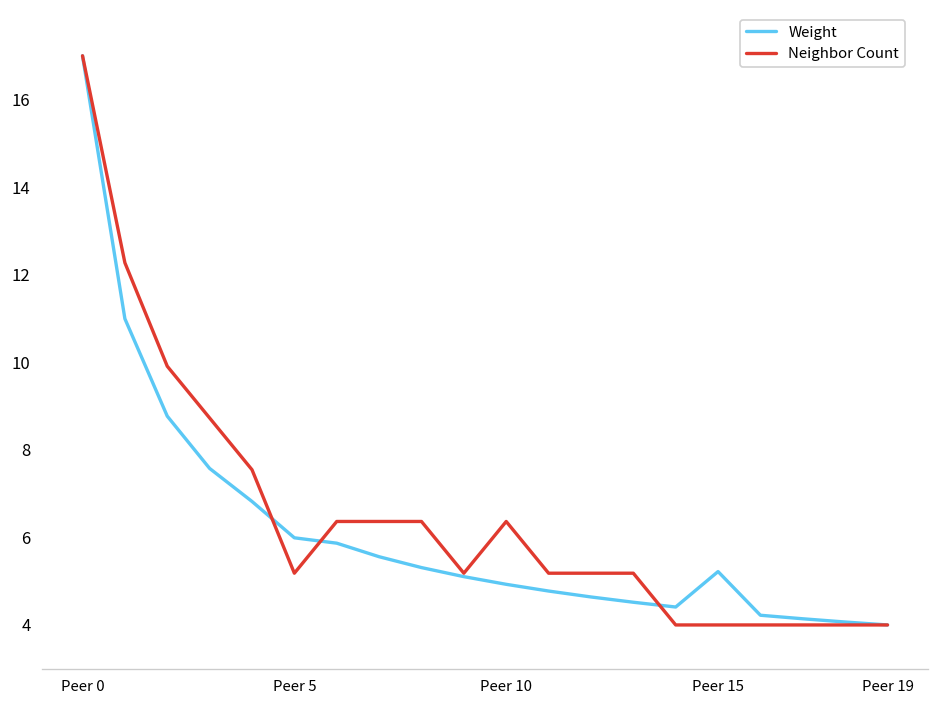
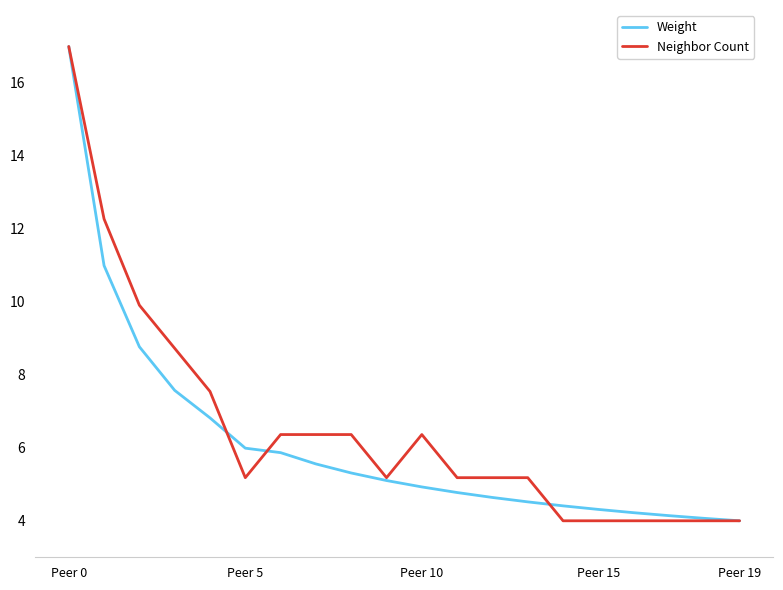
Weight, Peer 15: 5.2 -> 4.3
